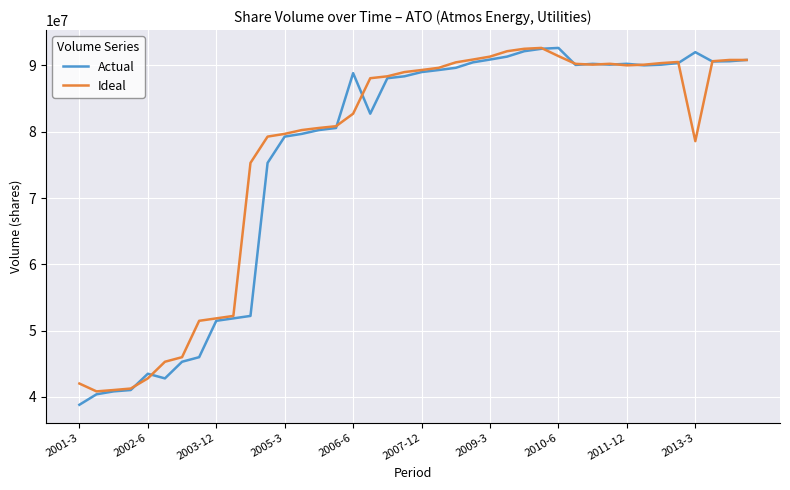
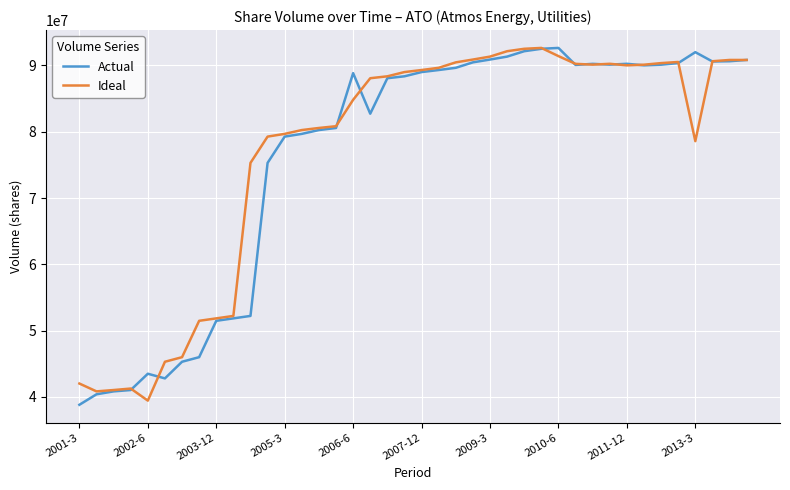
Ideal, 2002-6: 43000000 -> 39000000
Ideal, 2006-6: 83000000 -> 85000000
